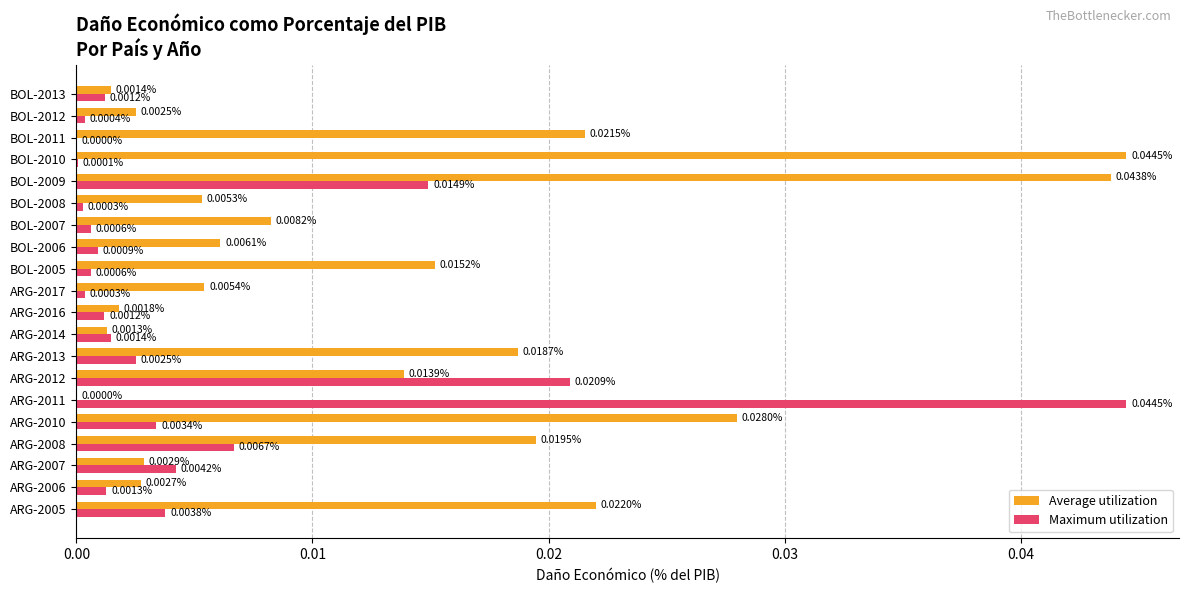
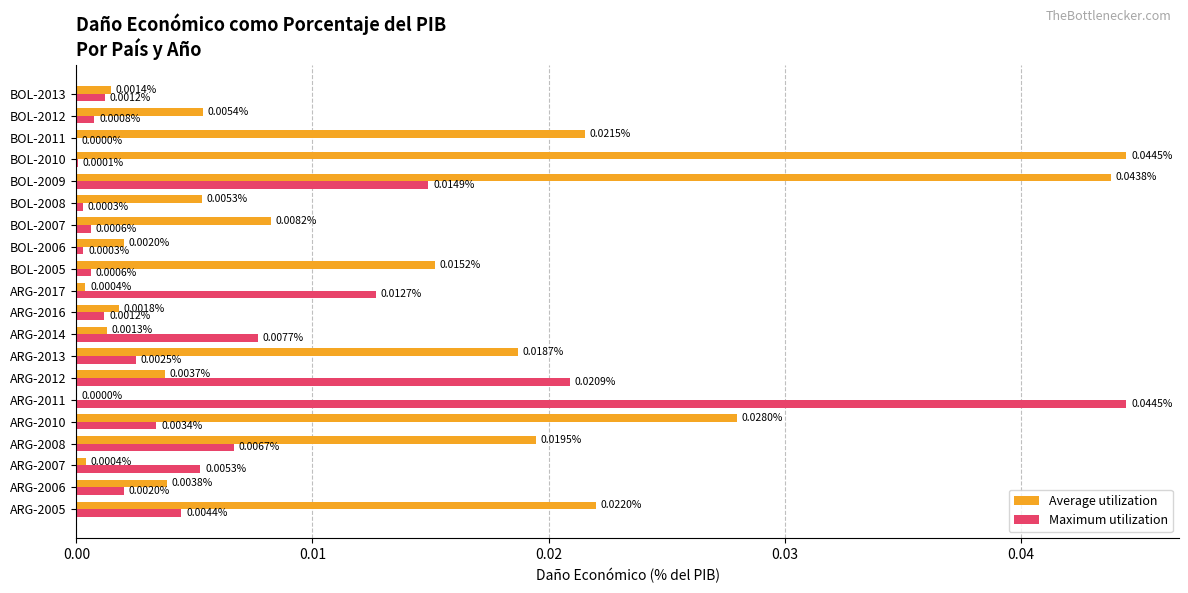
Average utilization, BOL-2012: 0.0025% -> 0.0054%
Maximum utilization, BOL-2012: 0.0004% -> 0.0008%
Average utilization, BOL-2006: 0.0061% -> 0.0020%
Maximum utilization, BOL-2006: 0.0009% -> 0.0003%
Average utilization, ARG-2017: 0.0054% -> 0.0004%
Maximum utilization, ARG-2017: 0.0003% -> 0.0127%
Maximum utilization, ARG-2014: 0.0014% -> 0.0077%
Average utilization, ARG-2012: 0.0139% -> 0.0037%
Average utilization, ARG-2007: 0.0029% -> 0.0004%
Maximum utilization, ARG-2007: 0.0042% -> 0.0053%
Average utilization, ARG-2006: 0.0027% -> 0.0038%
Maximum utilization, ARG-2006: 0.0013% -> 0.0020%
Maximum utilization, ARG-2005: 0.0038% -> 0.0044%
